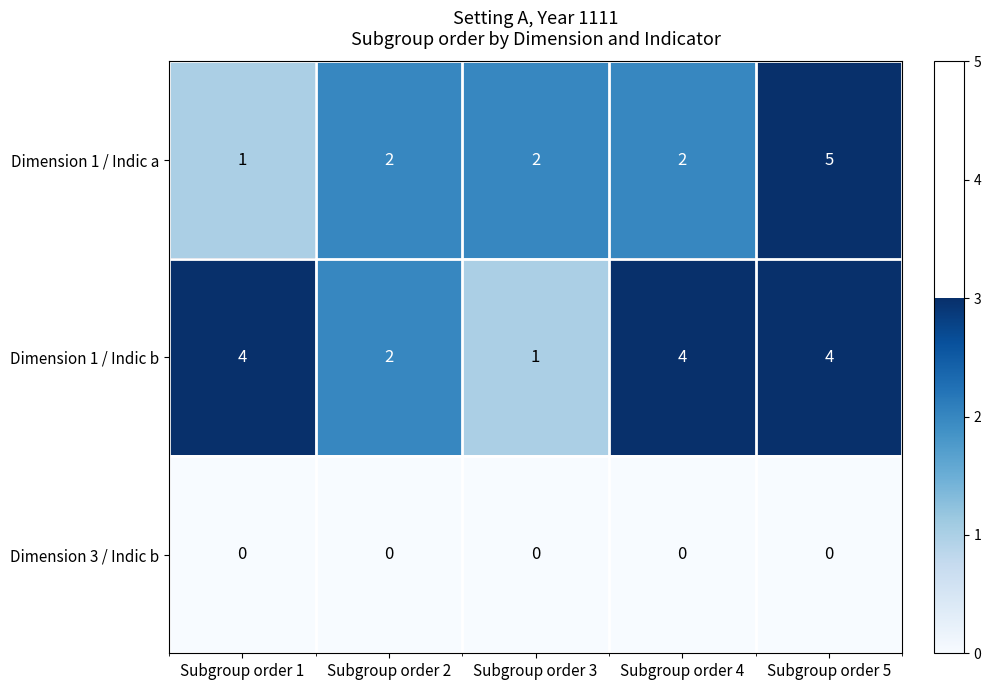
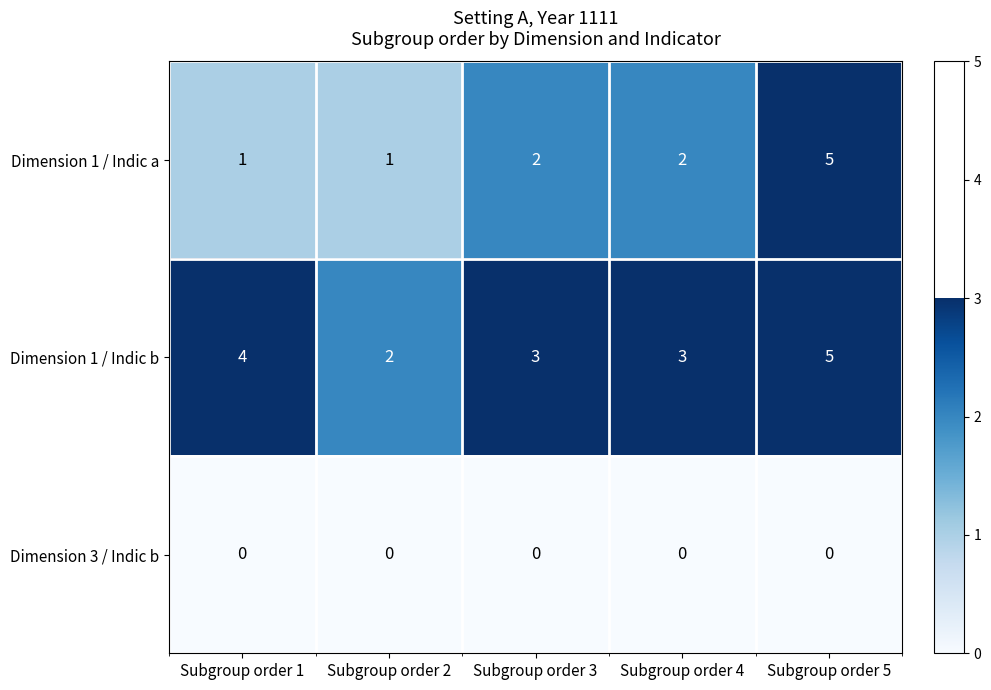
Dimension 1 / Indic a, Subgroup order 2: 2 -> 1
Dimension 1 / Indic b, Subgroup order 3: 1 -> 3
Dimension 1 / Indic b, Subgroup order 4: 4 -> 3
Dimension 1 / Indic b, Subgroup order 5: 4 -> 5
